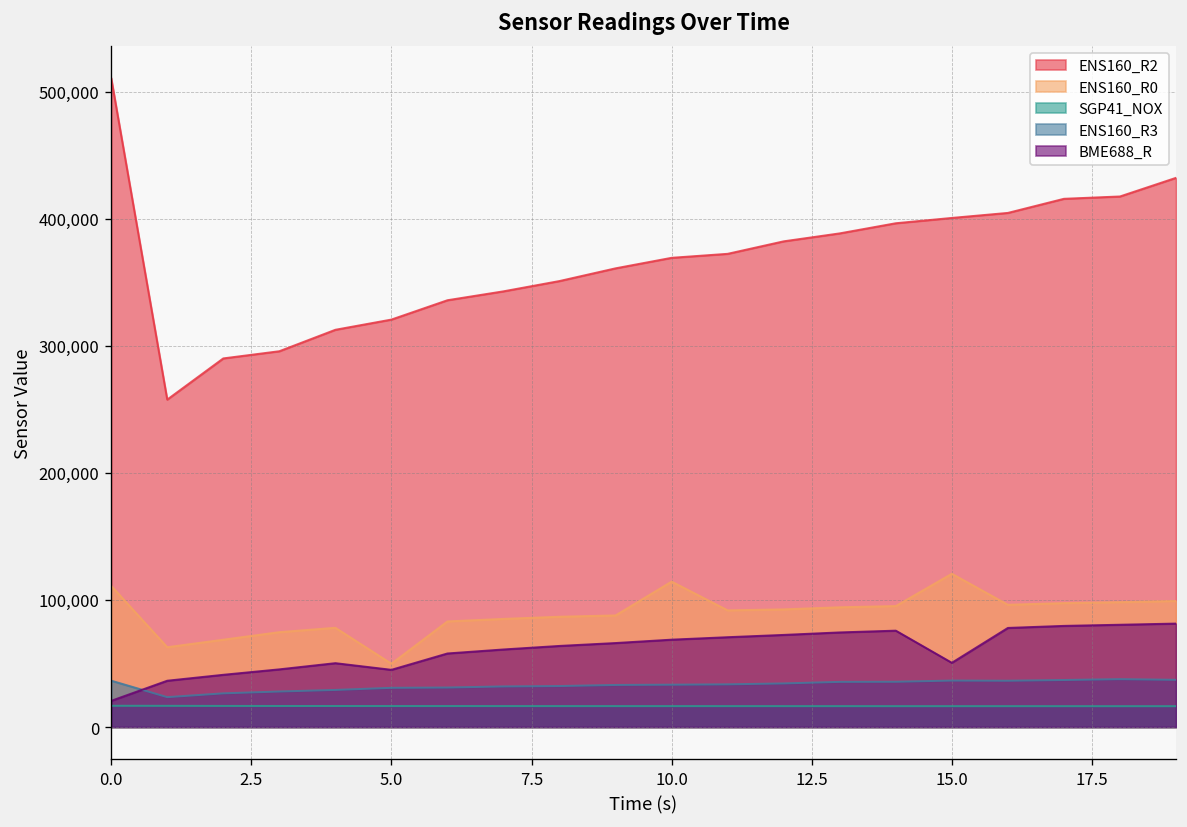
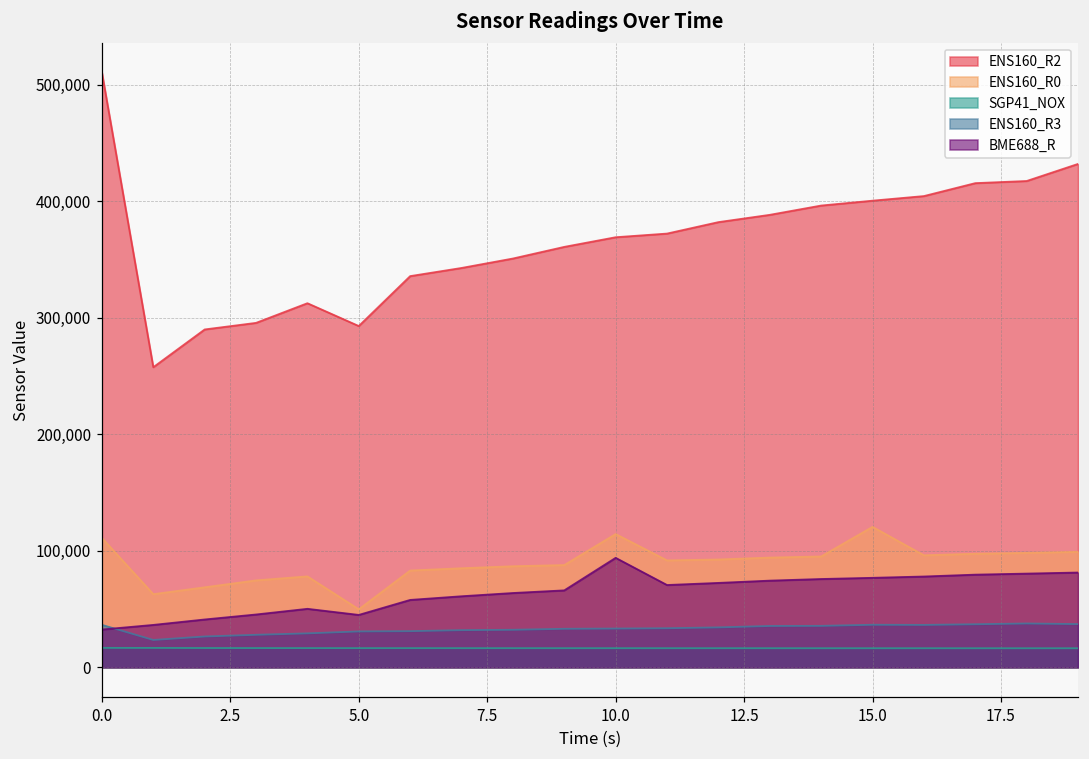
BME688_R, 0.0: 21,000 -> 32,000
ENS160_R2, 5.0: 321,000 -> 293,000
BME688_R, 10.0: 69,000 -> 94,000
BME688_R, 15.0: 51,000 -> 77,000
